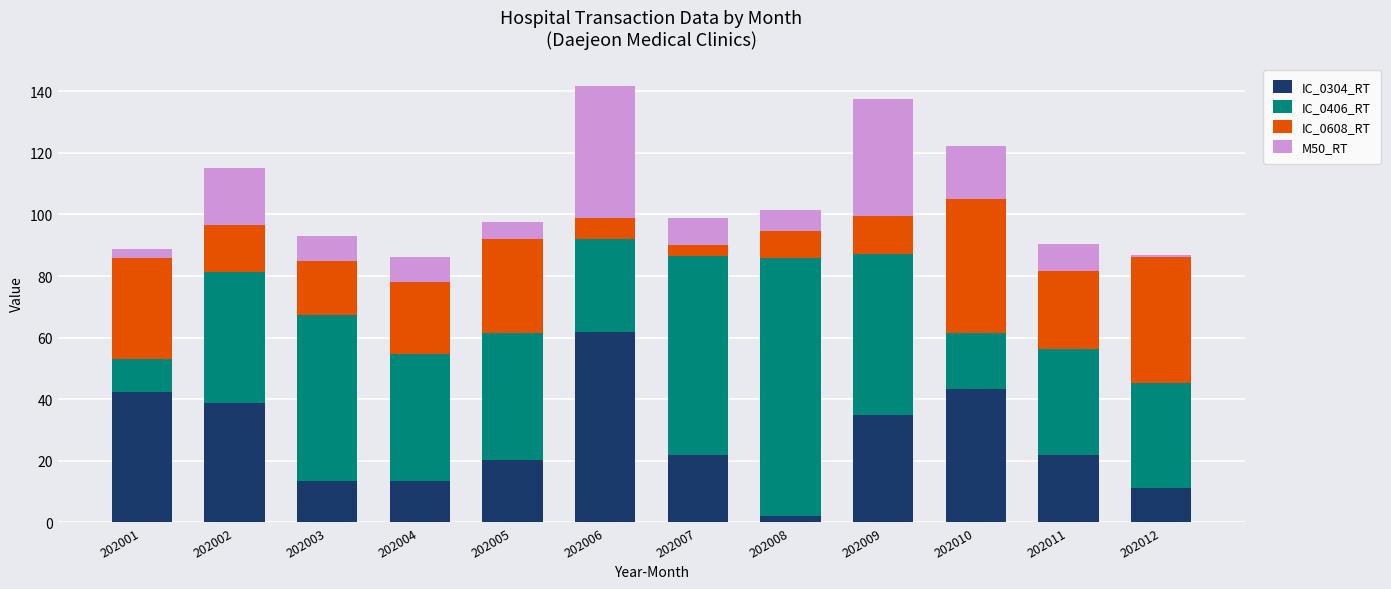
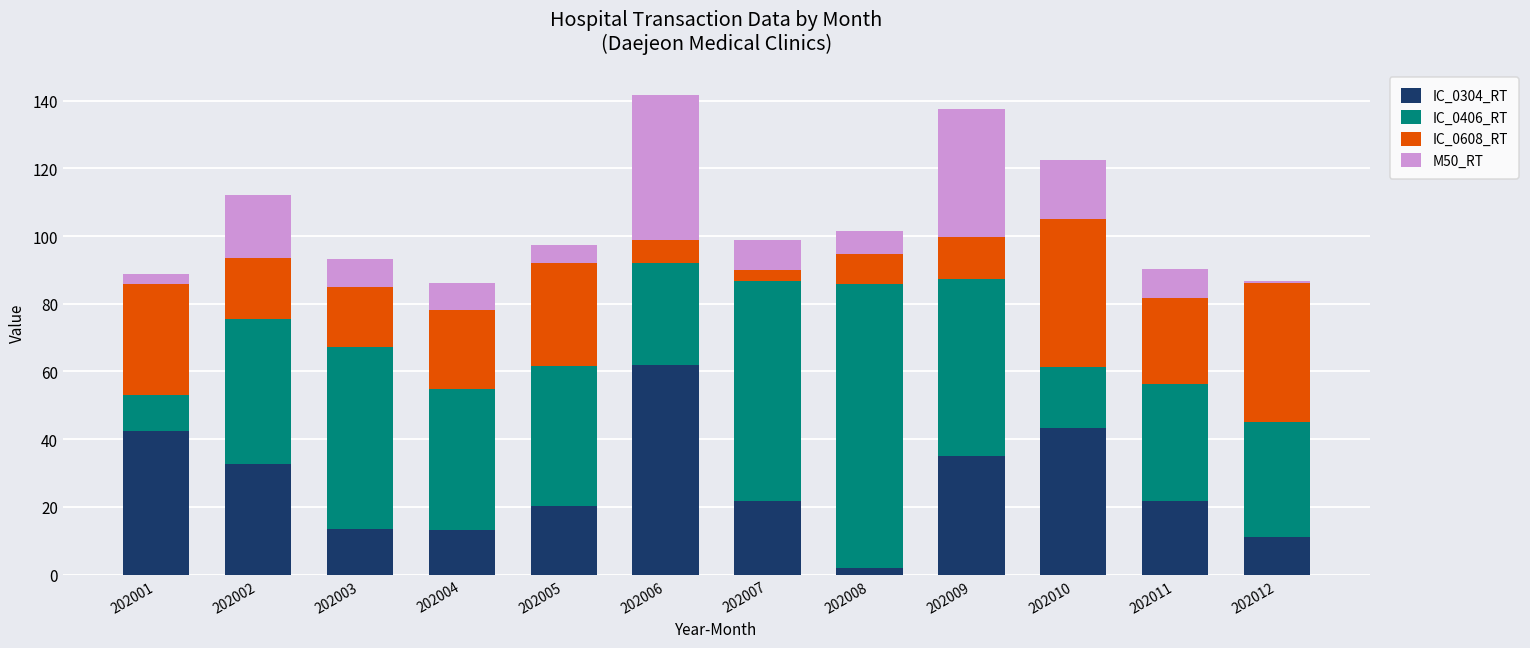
IC_0304_RT, 202002: 39 -> 33
IC_0608_RT, 202002: 15 -> 18
